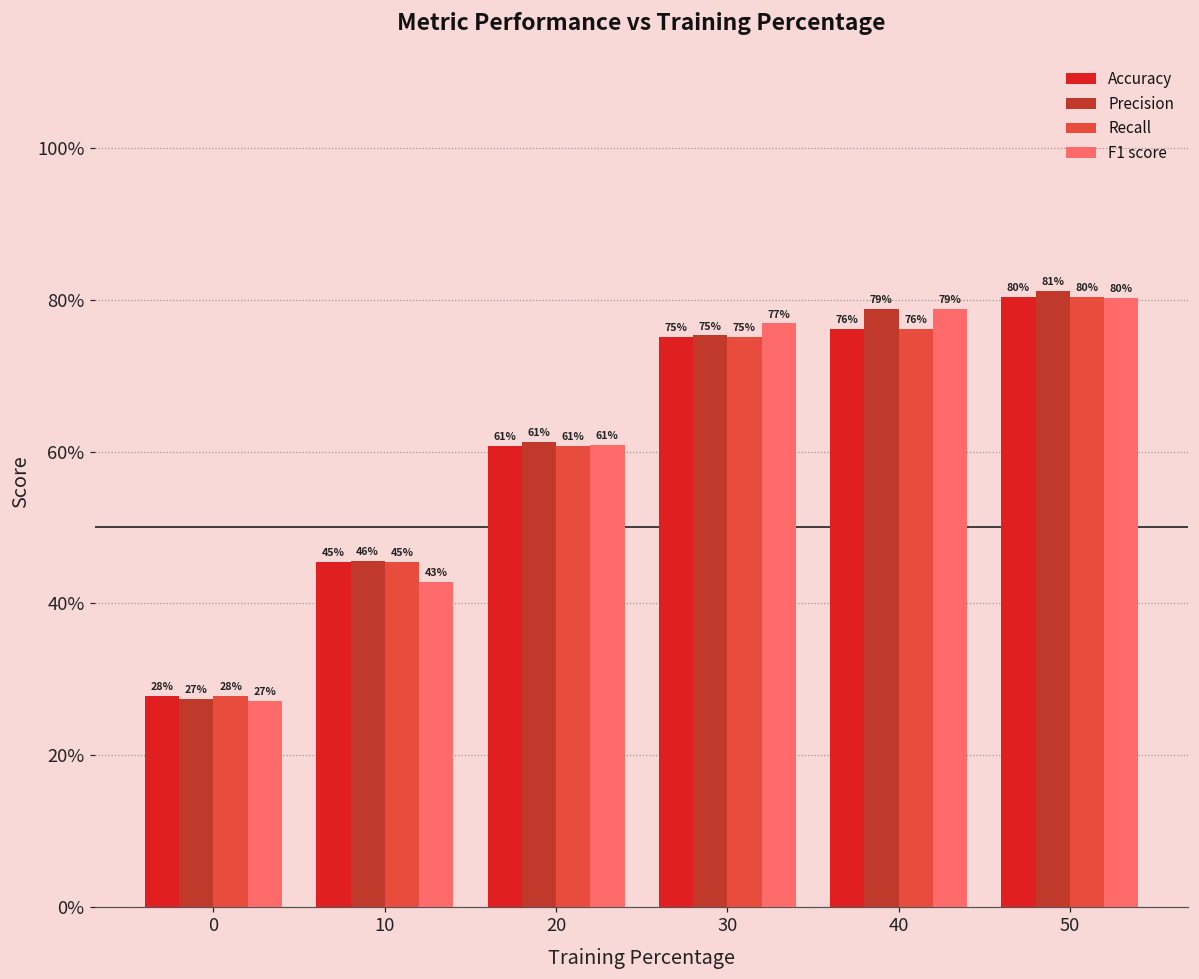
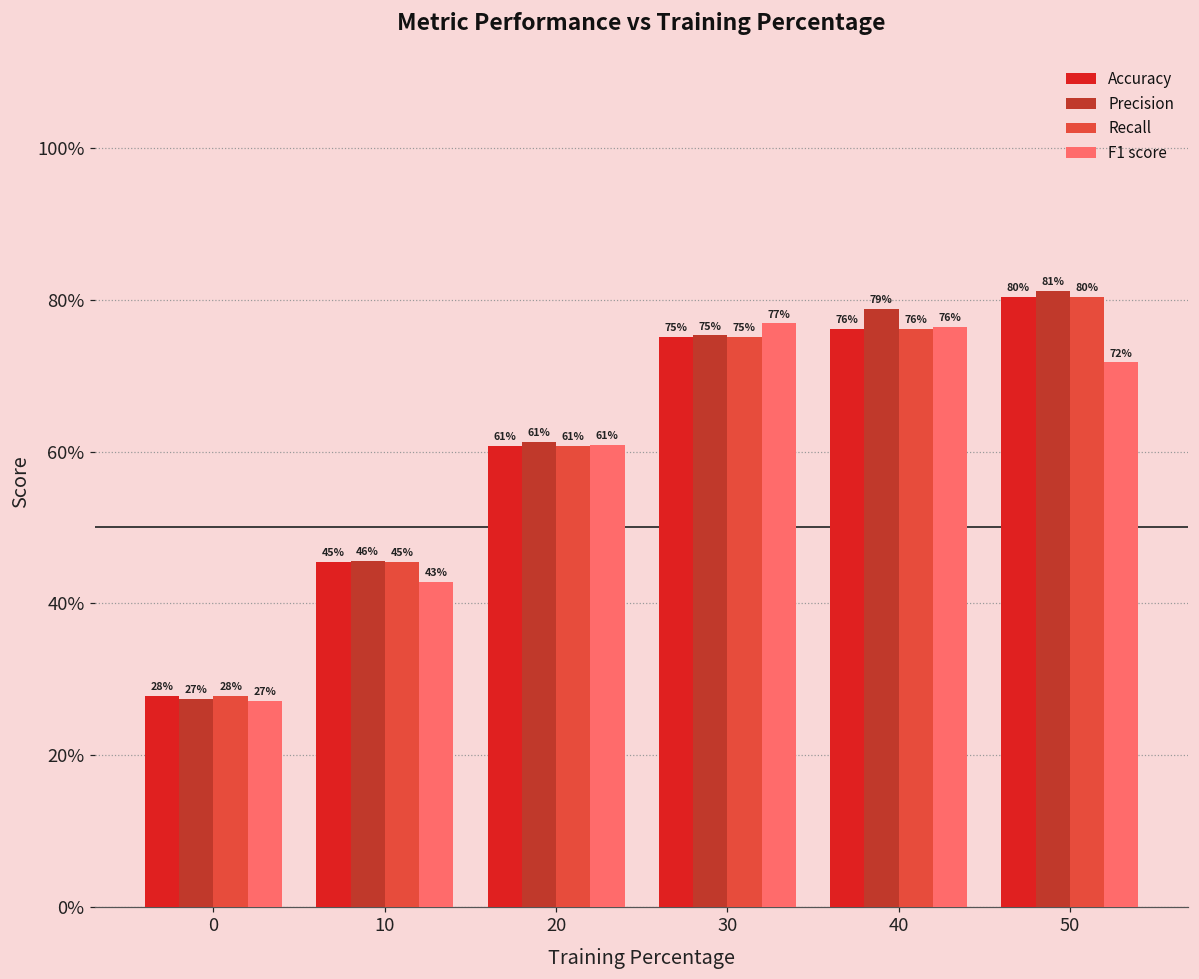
F1 score, 40: 79% -> 76%
F1 score, 50: 80% -> 72%
